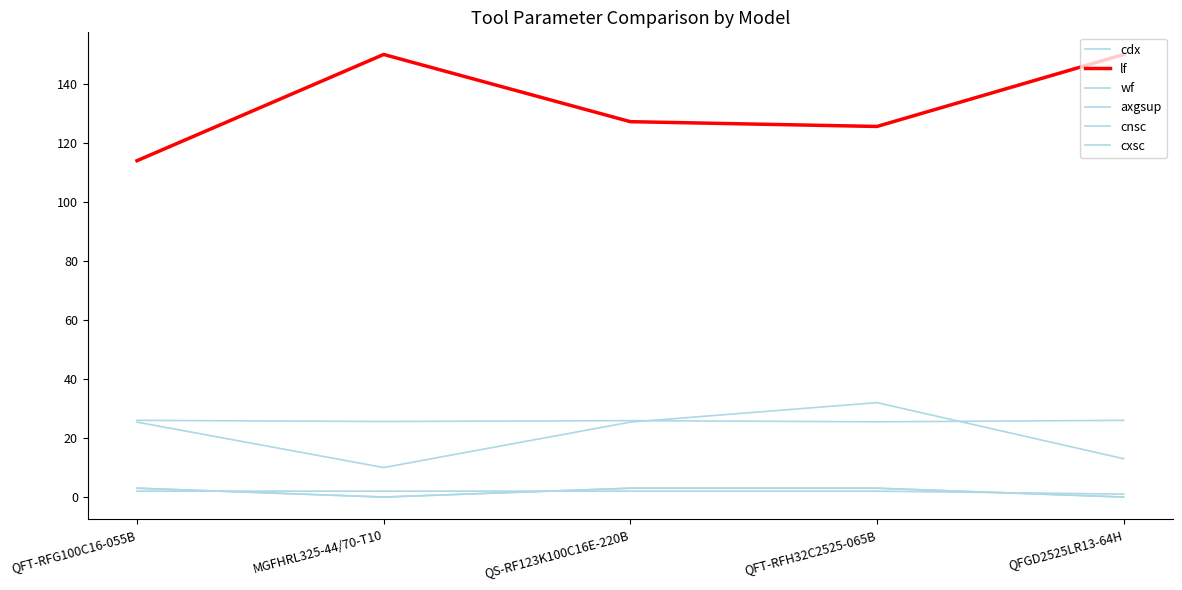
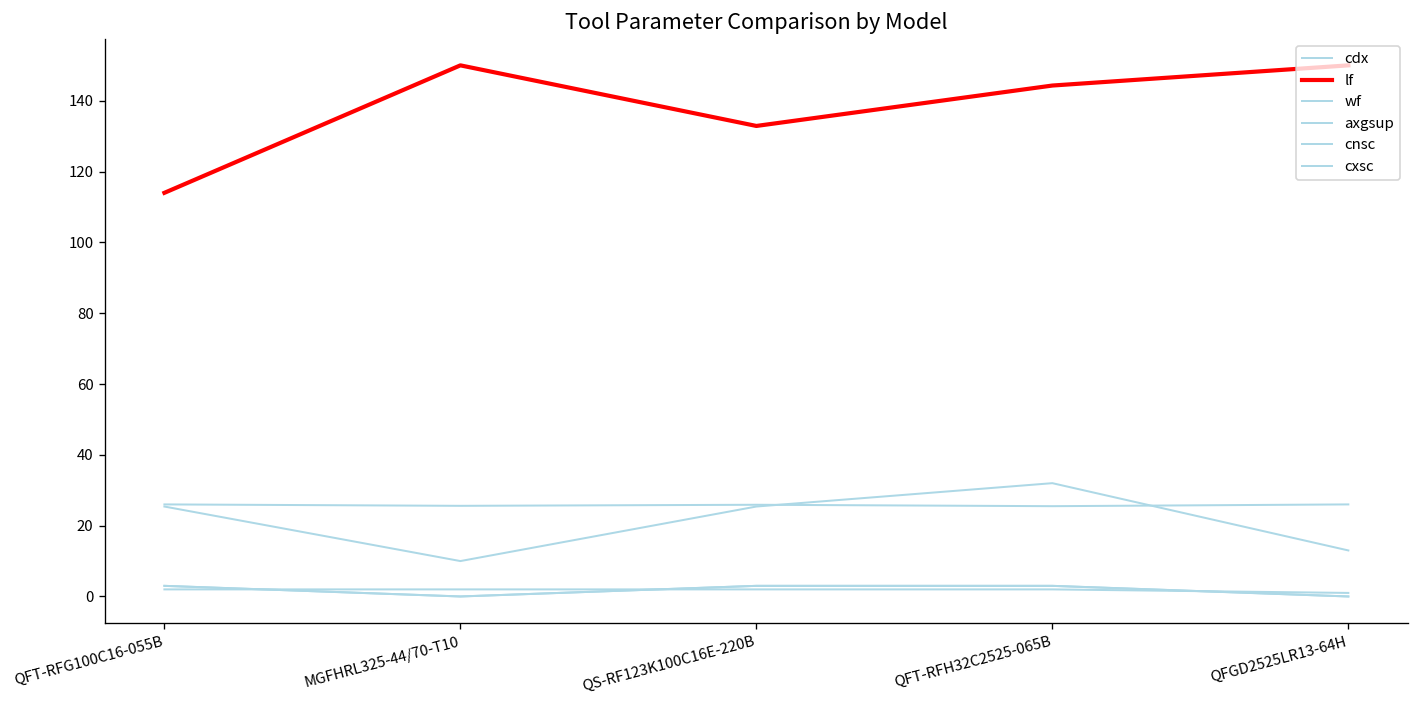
lf, QS-RF123K100C16E-220B: 127 -> 133
lf, QFT-RFH32C2525-065B: 126 -> 144
